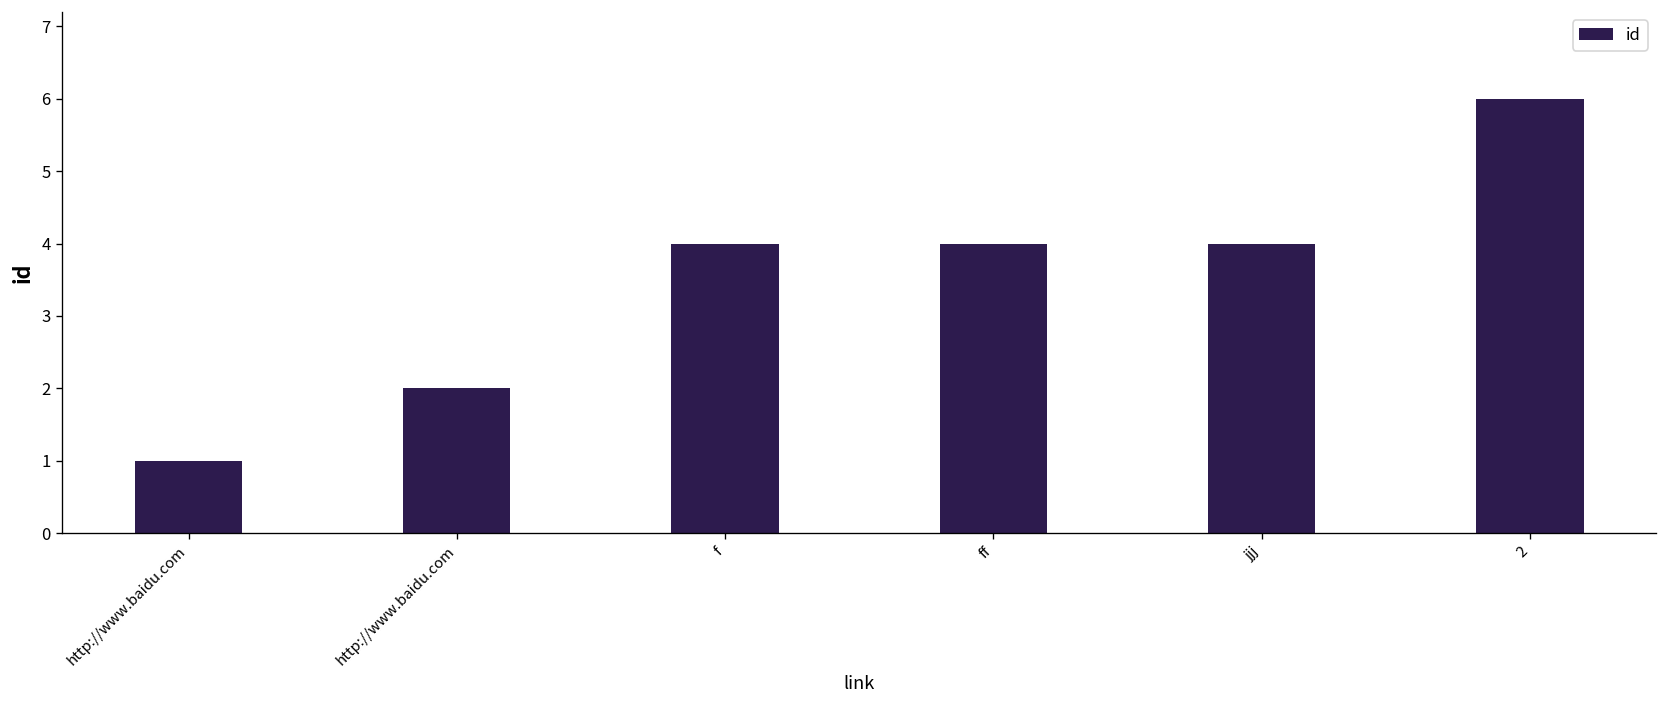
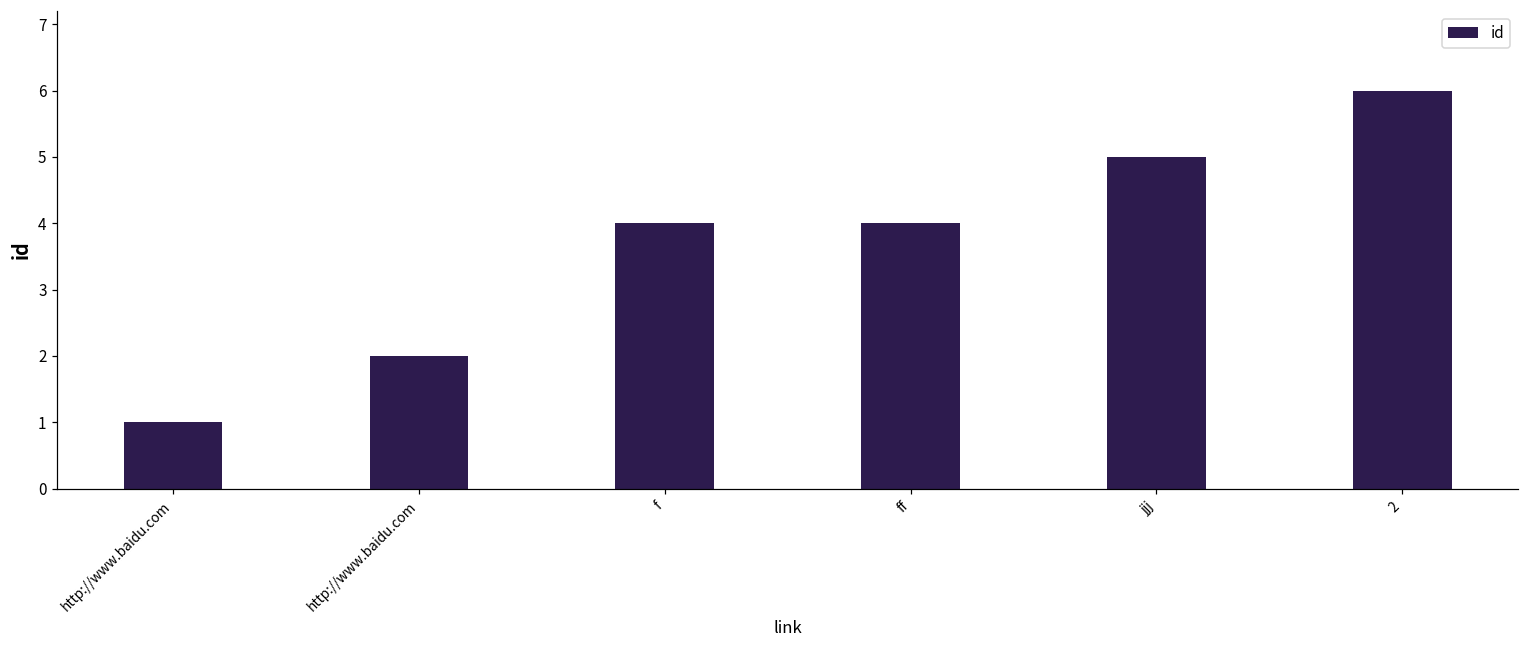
jjj: 4 -> 5
